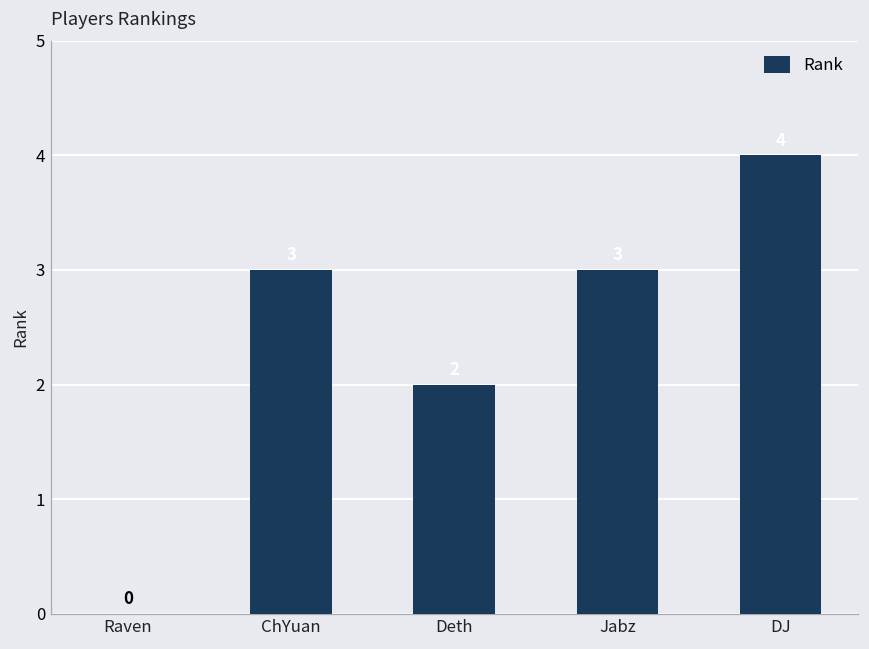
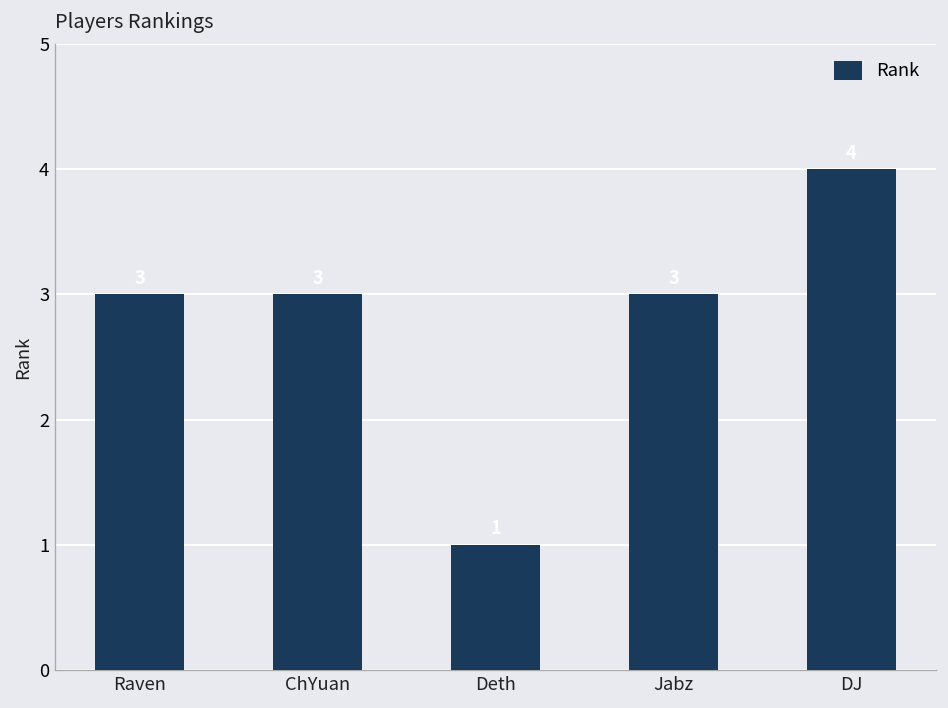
Raven: 0 -> 3
Deth: 2 -> 1
